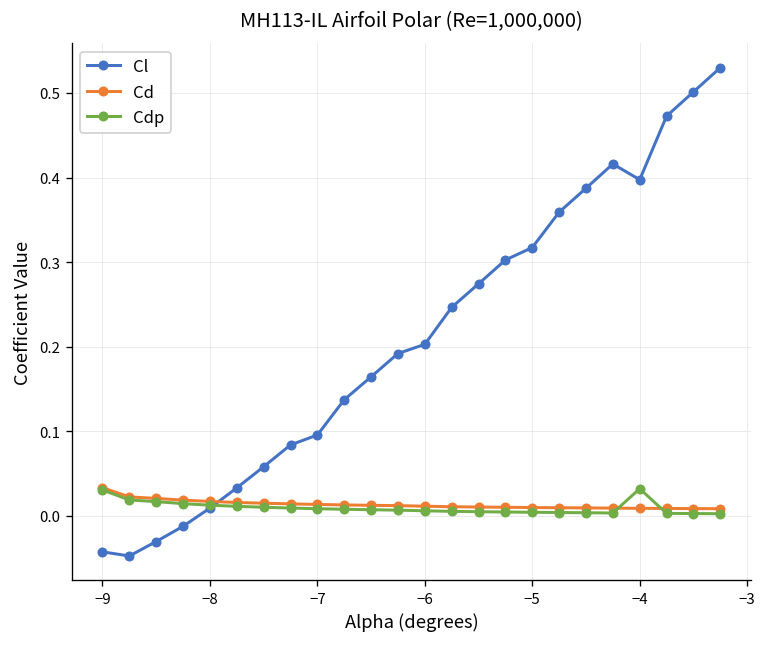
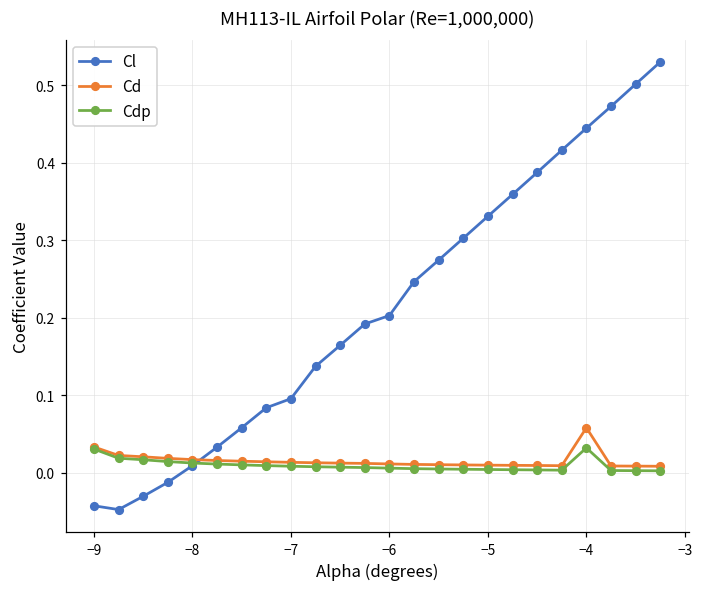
Cl, −5: 0.32 -> 0.33
Cl, −4: 0.40 -> 0.44
Cd, −4: 0.01 -> 0.06
